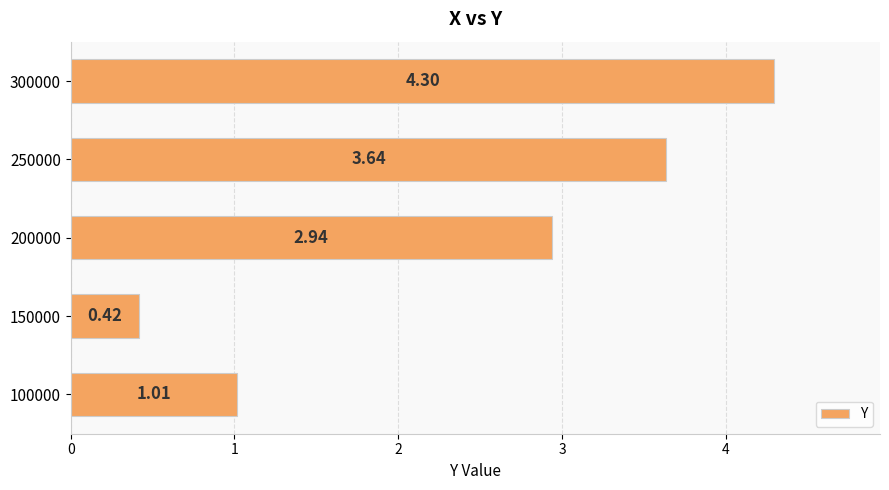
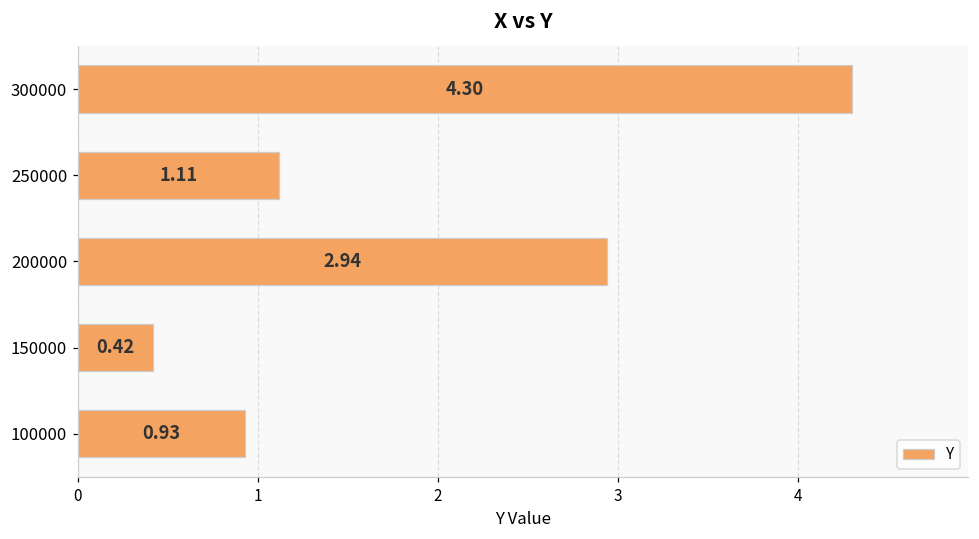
250000: 3.64 -> 1.11
100000: 1.01 -> 0.93
